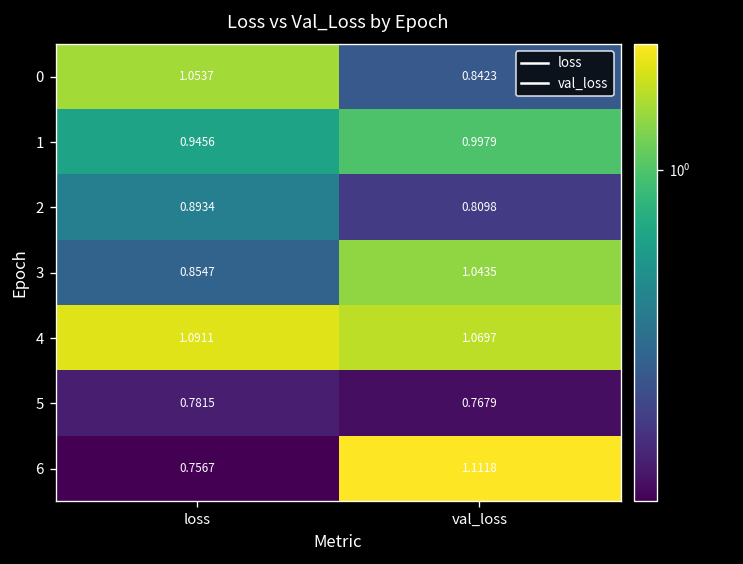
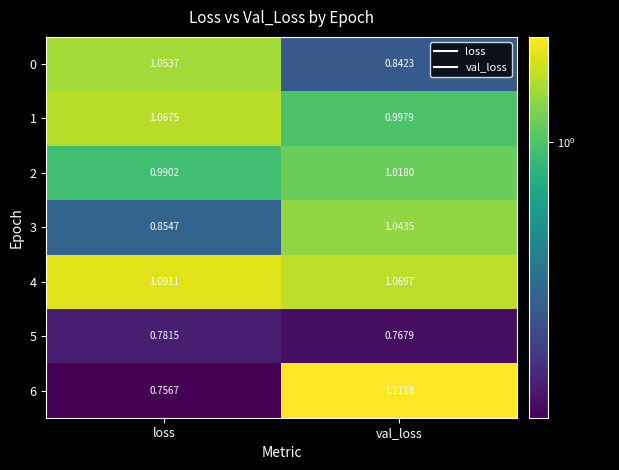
1, loss: 0.9456 -> 1.0675
2, loss: 0.8934 -> 0.9902
2, val_loss: 0.8098 -> 1.0180
